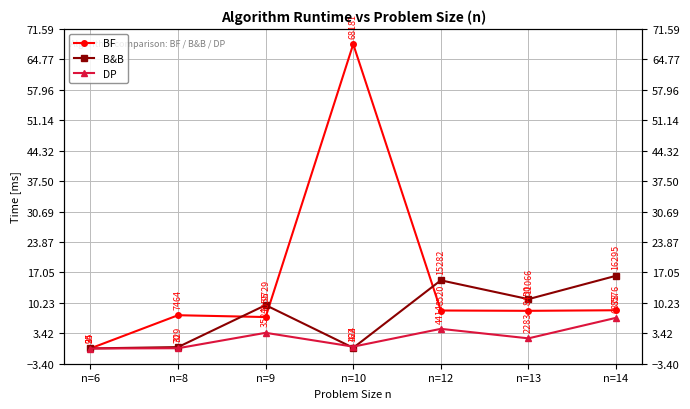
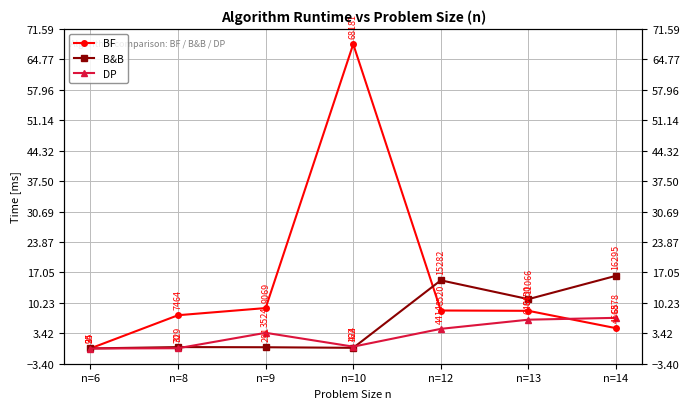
BF, n=9: 7055 -> 9069
B&B, n=9: 9729 -> 291
DP, n=13: 2283 -> 6466
BF, n=14: 8576 -> 4565
